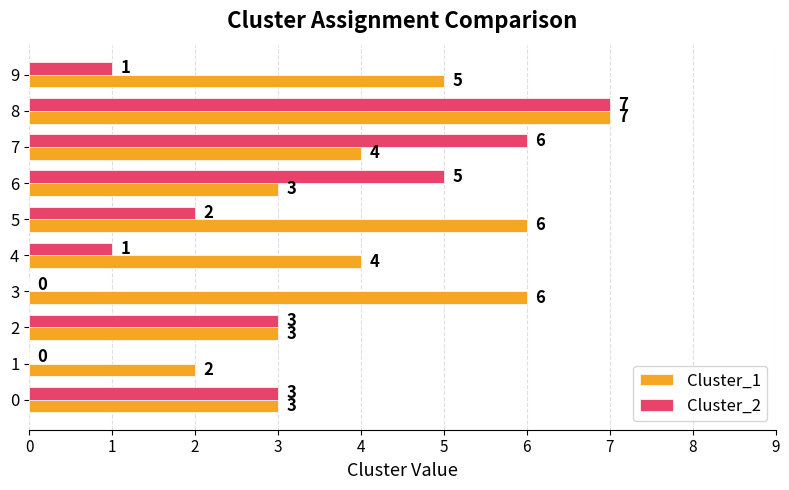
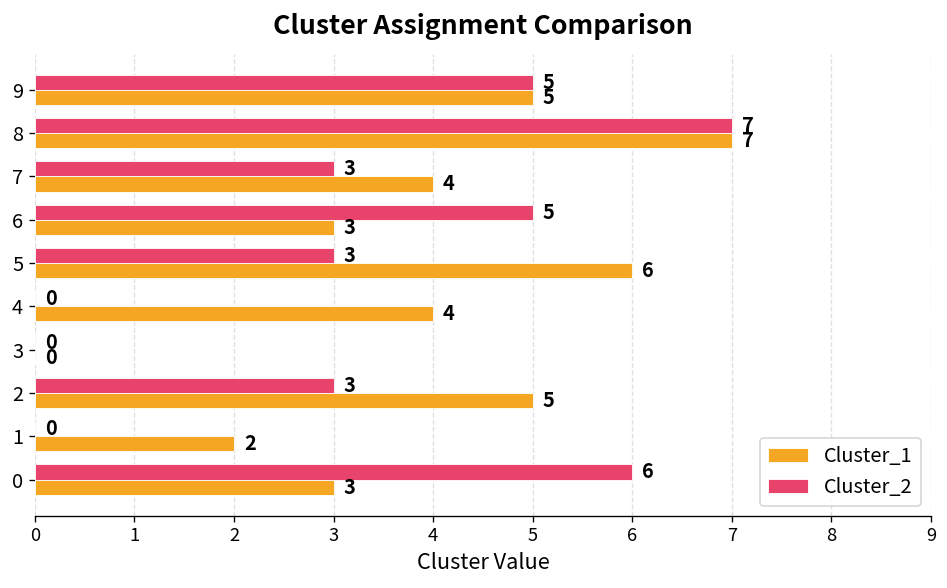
Cluster_2, 9: 1 -> 5
Cluster_2, 7: 6 -> 3
Cluster_2, 5: 2 -> 3
Cluster_2, 4: 1 -> 0
Cluster_1, 3: 6 -> 0
Cluster_1, 2: 3 -> 5
Cluster_2, 0: 3 -> 6
